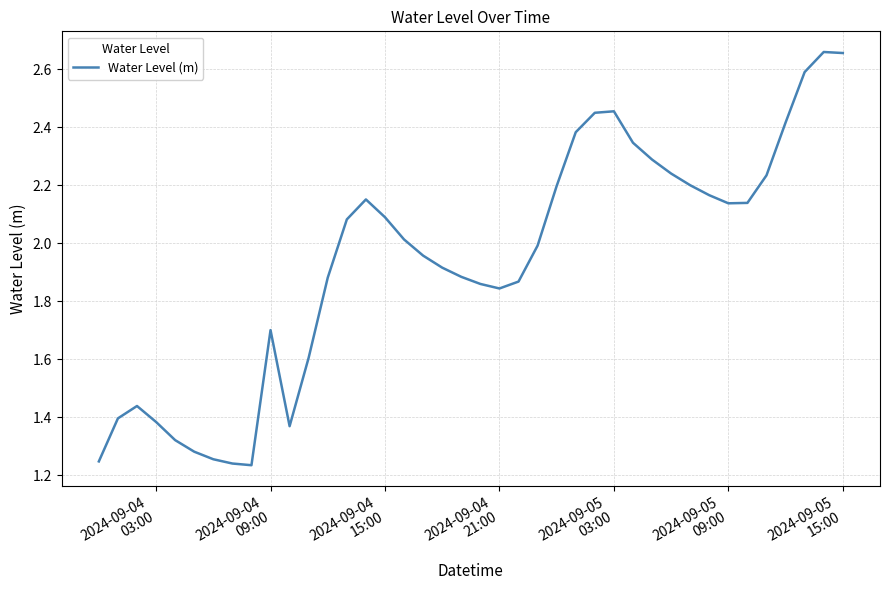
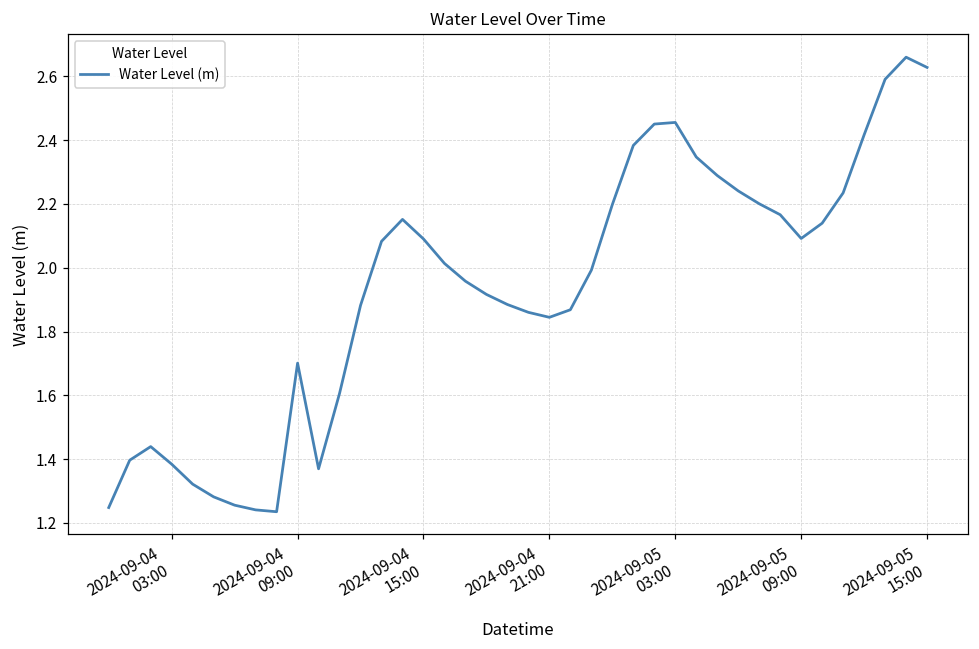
2024-09-05 09:00: 2.14 -> 2.09
2024-09-05 15:00: 2.66 -> 2.63
